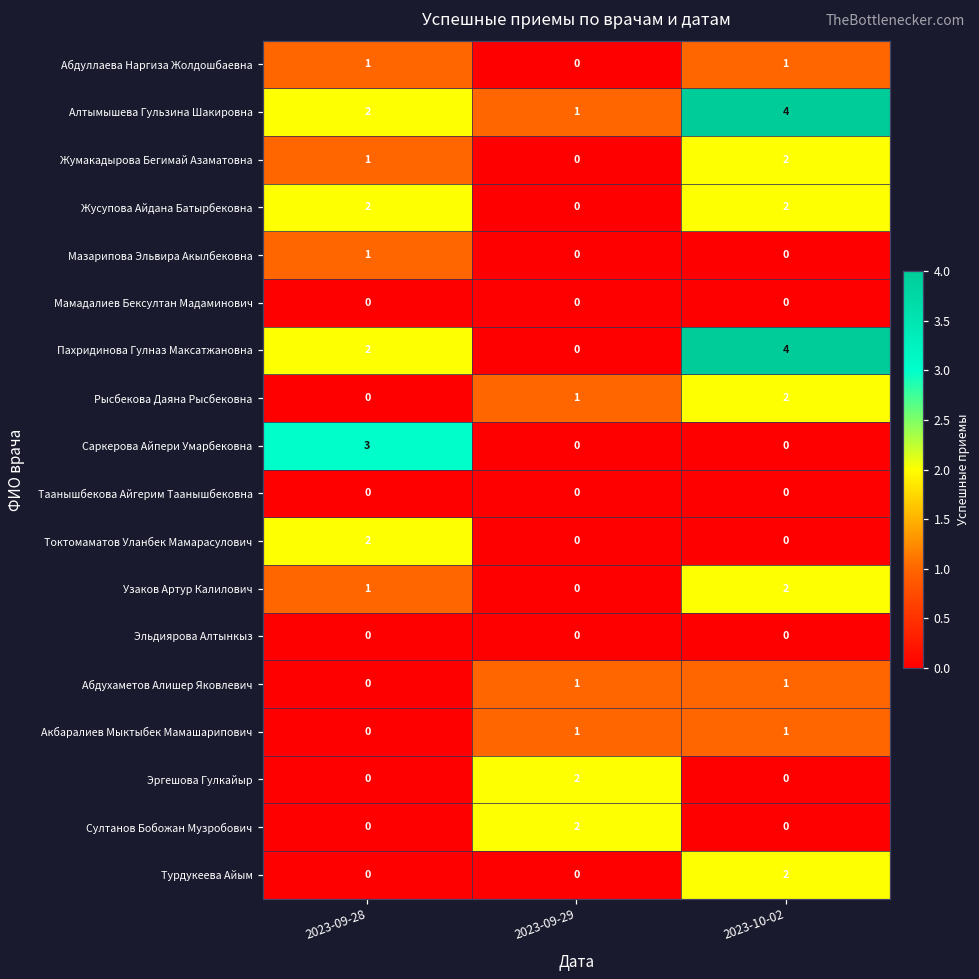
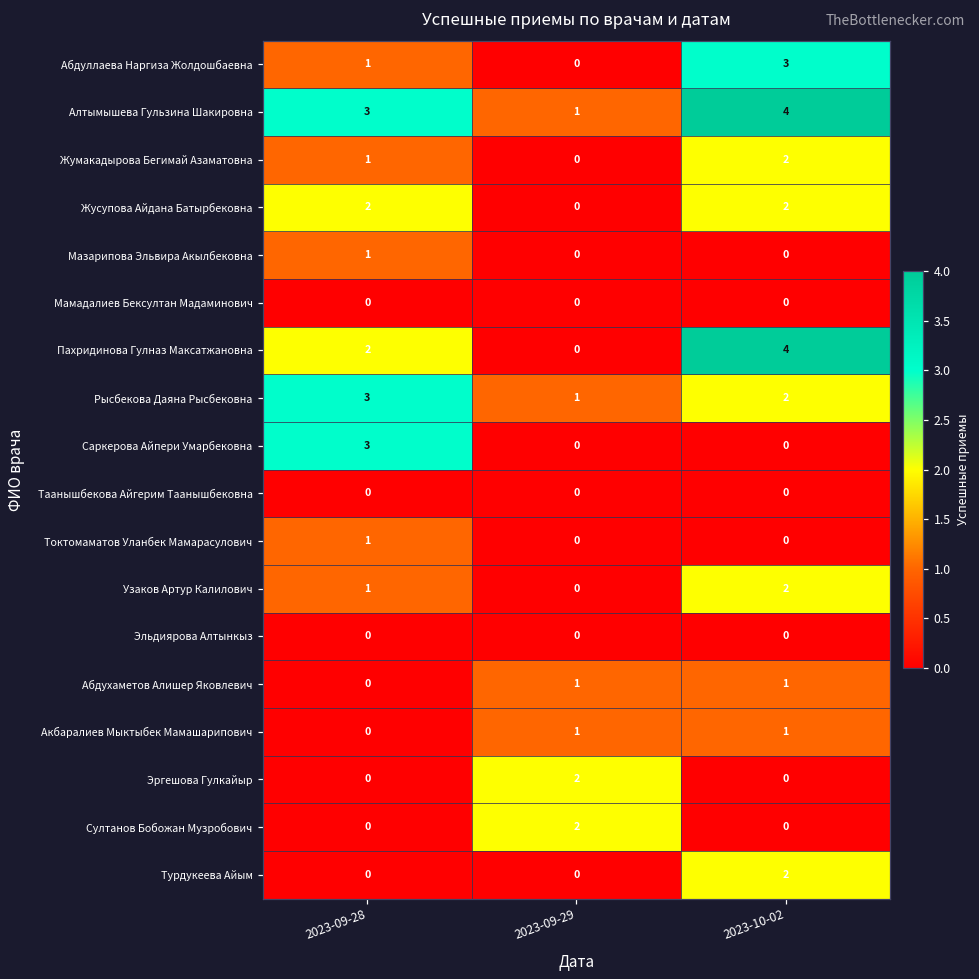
Абдуллаева Наргиза Жолдошбаевна, 2023-10-02: 1 -> 3
Алтымышева Гульзина Шакировна, 2023-09-28: 2 -> 3
Рысбекова Даяна Рысбековна, 2023-09-28: 0 -> 3
Токтомаматов Уланбек Мамарасулович, 2023-09-28: 2 -> 1
